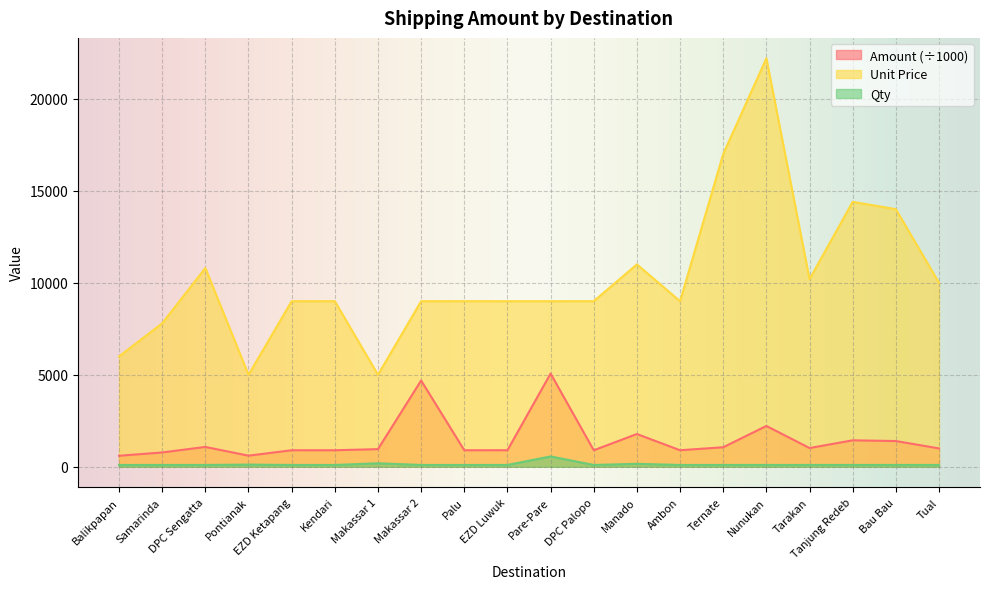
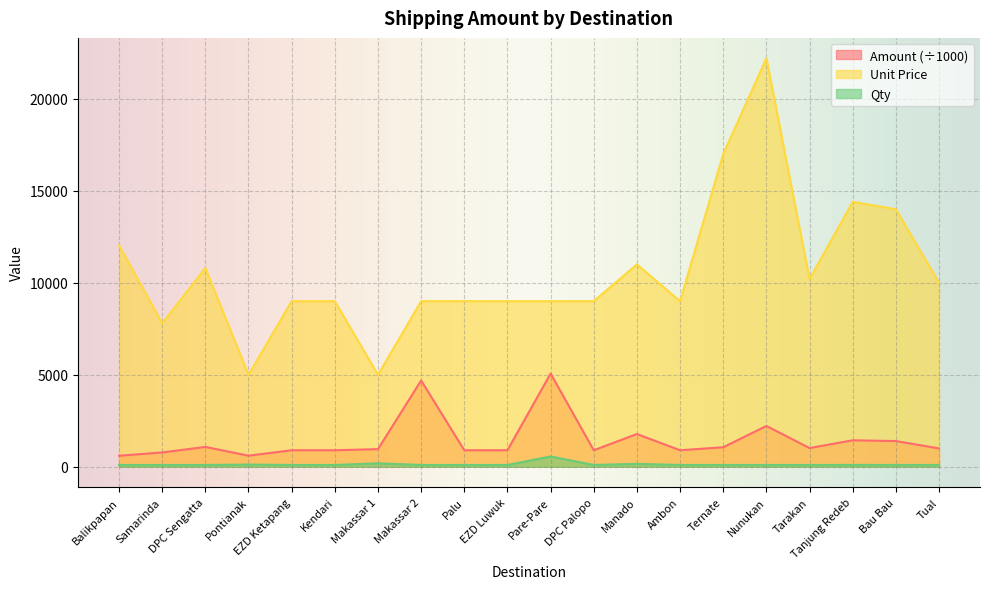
Unit Price, Balikpapan: 6000 -> 12000
